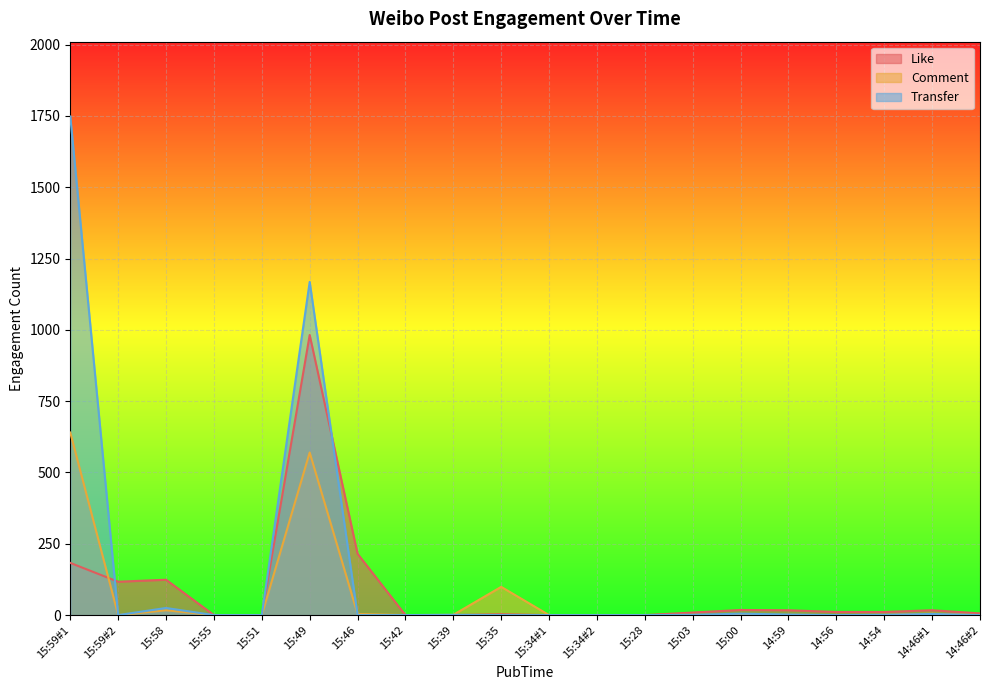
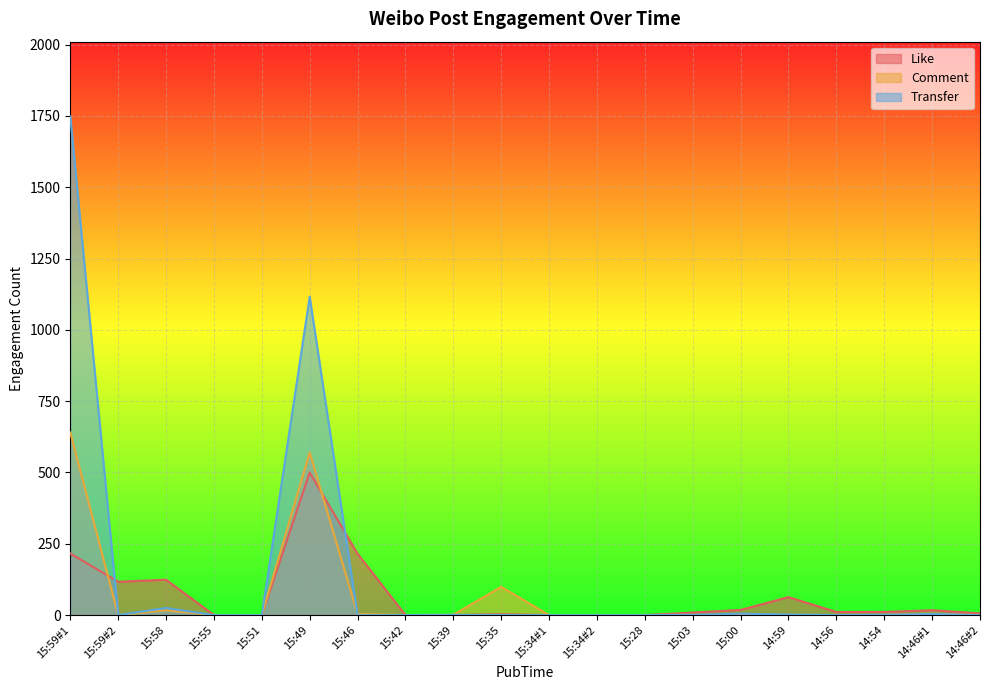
Like, 15:59#1: 180 -> 220
Like, 15:49: 980 -> 500
Transfer, 15:49: 1170 -> 1120
Like, 14:59: 20 -> 60
